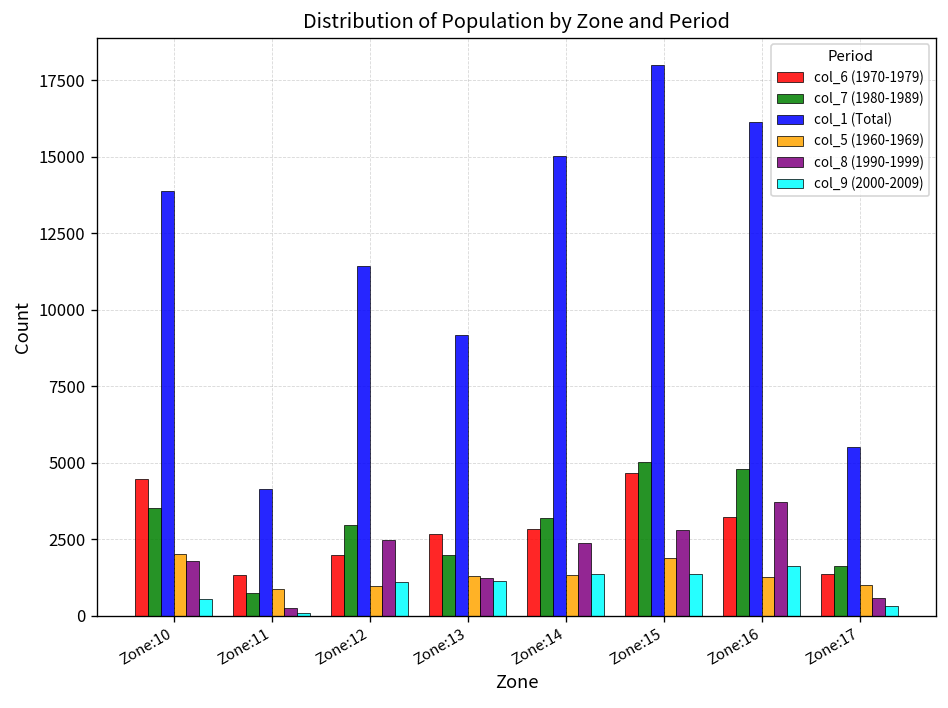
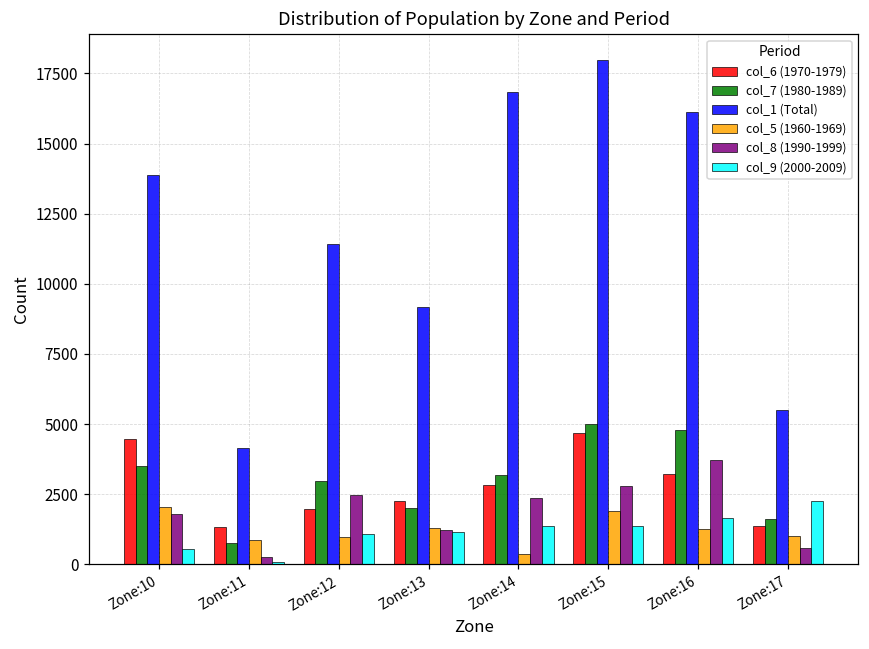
col_6 (1970-1979), Zone:13: 2700 -> 2300
col_1 (Total), Zone:14: 15000 -> 16800
col_5 (1960-1969), Zone:14: 1300 -> 400
col_9 (2000-2009), Zone:17: 300 -> 2300
